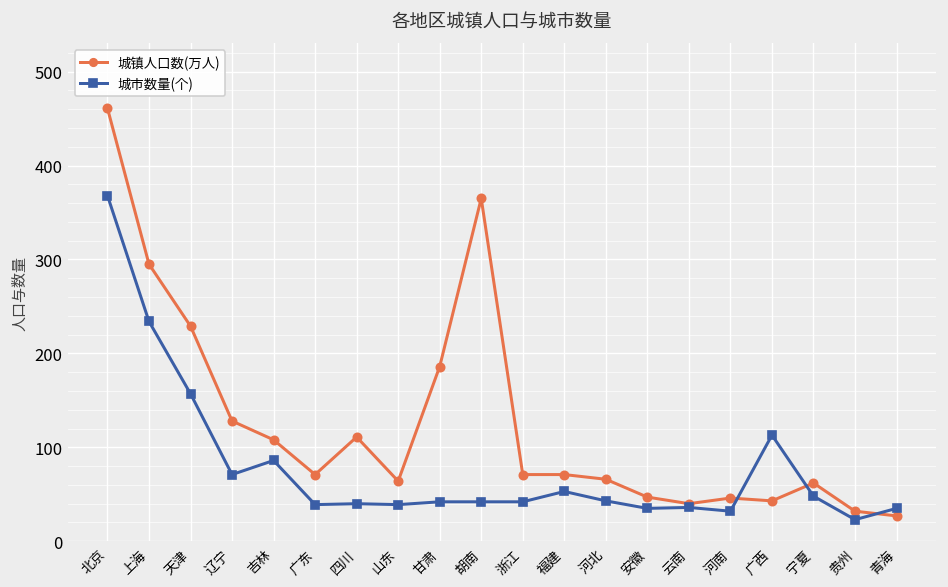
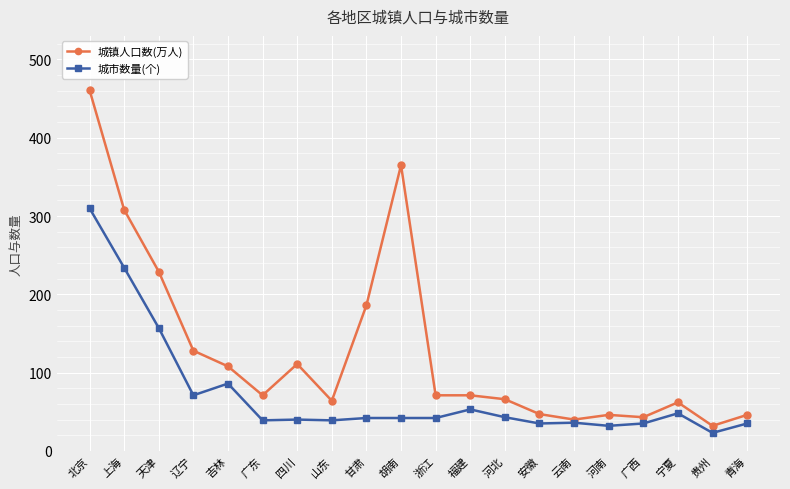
城市数量(个), 北京: 370 -> 310
城镇人口数(万人), 上海: 300 -> 310
城市数量(个), 广西: 110 -> 40
城镇人口数(万人), 青海: 30 -> 50
